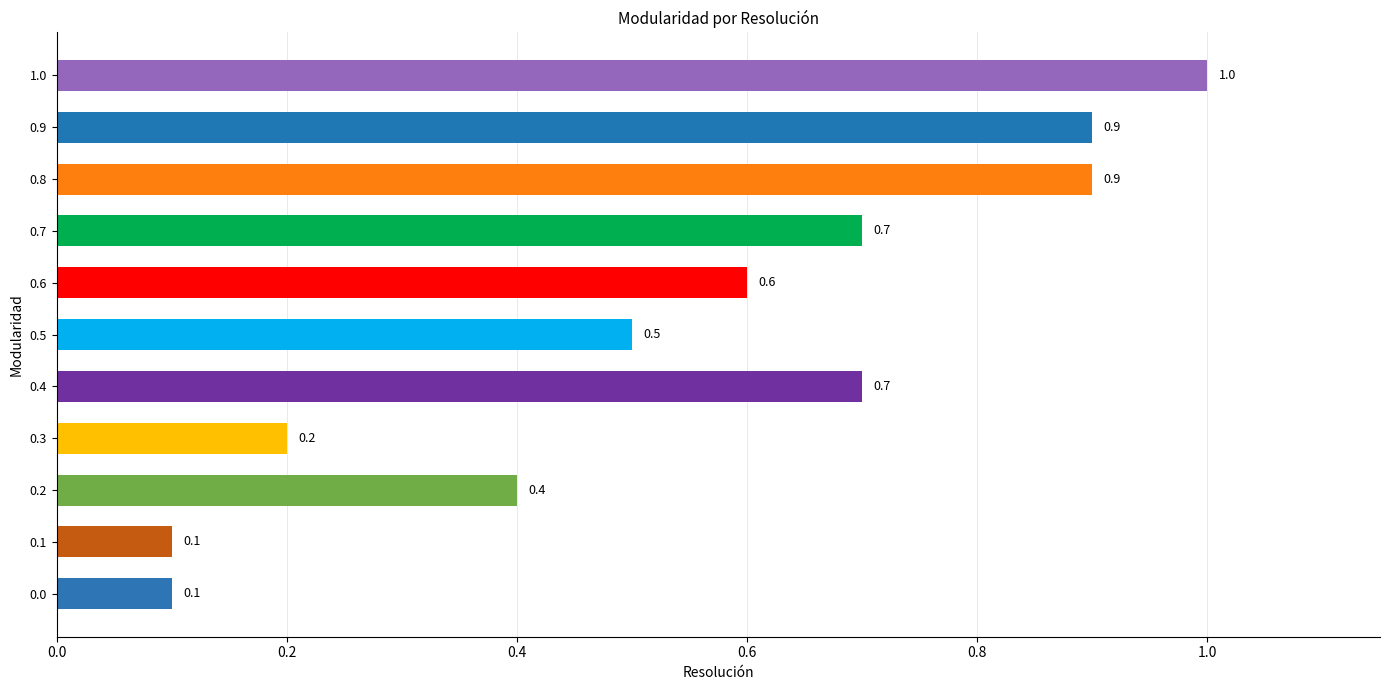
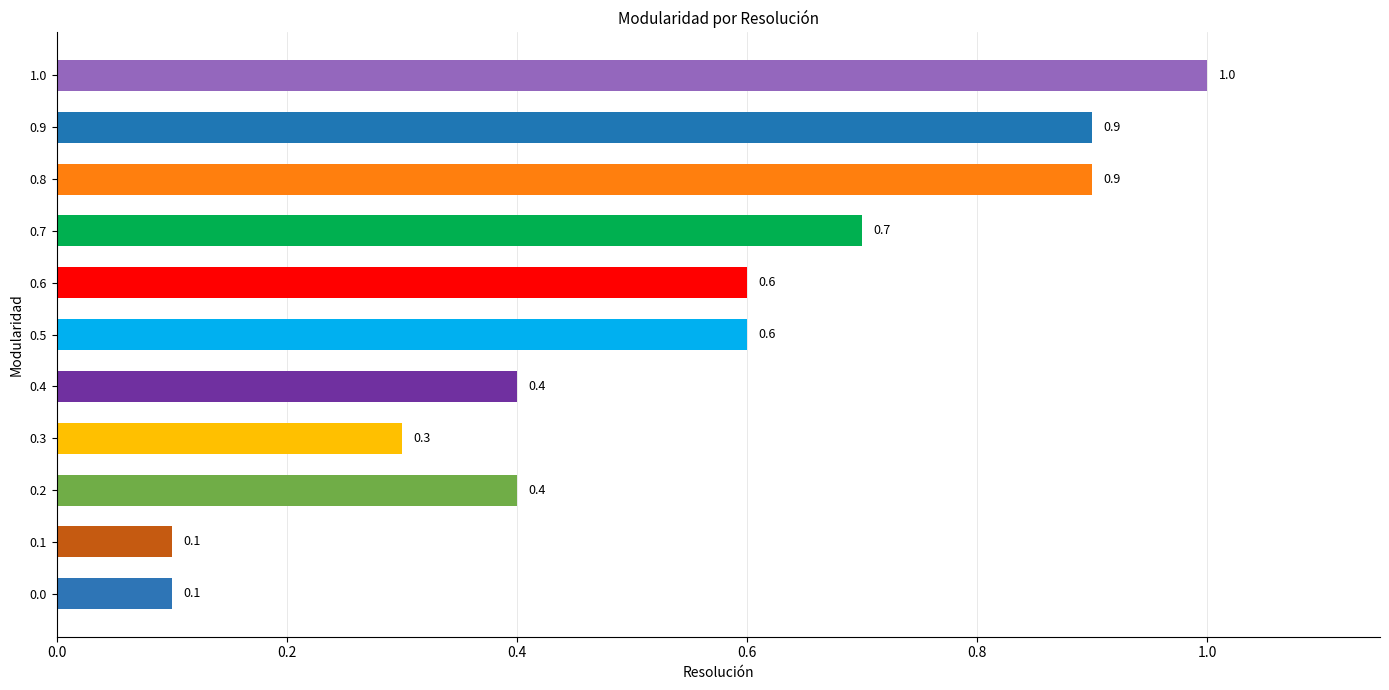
0.5: 0.5 -> 0.6
0.4: 0.7 -> 0.4
0.3: 0.2 -> 0.3
